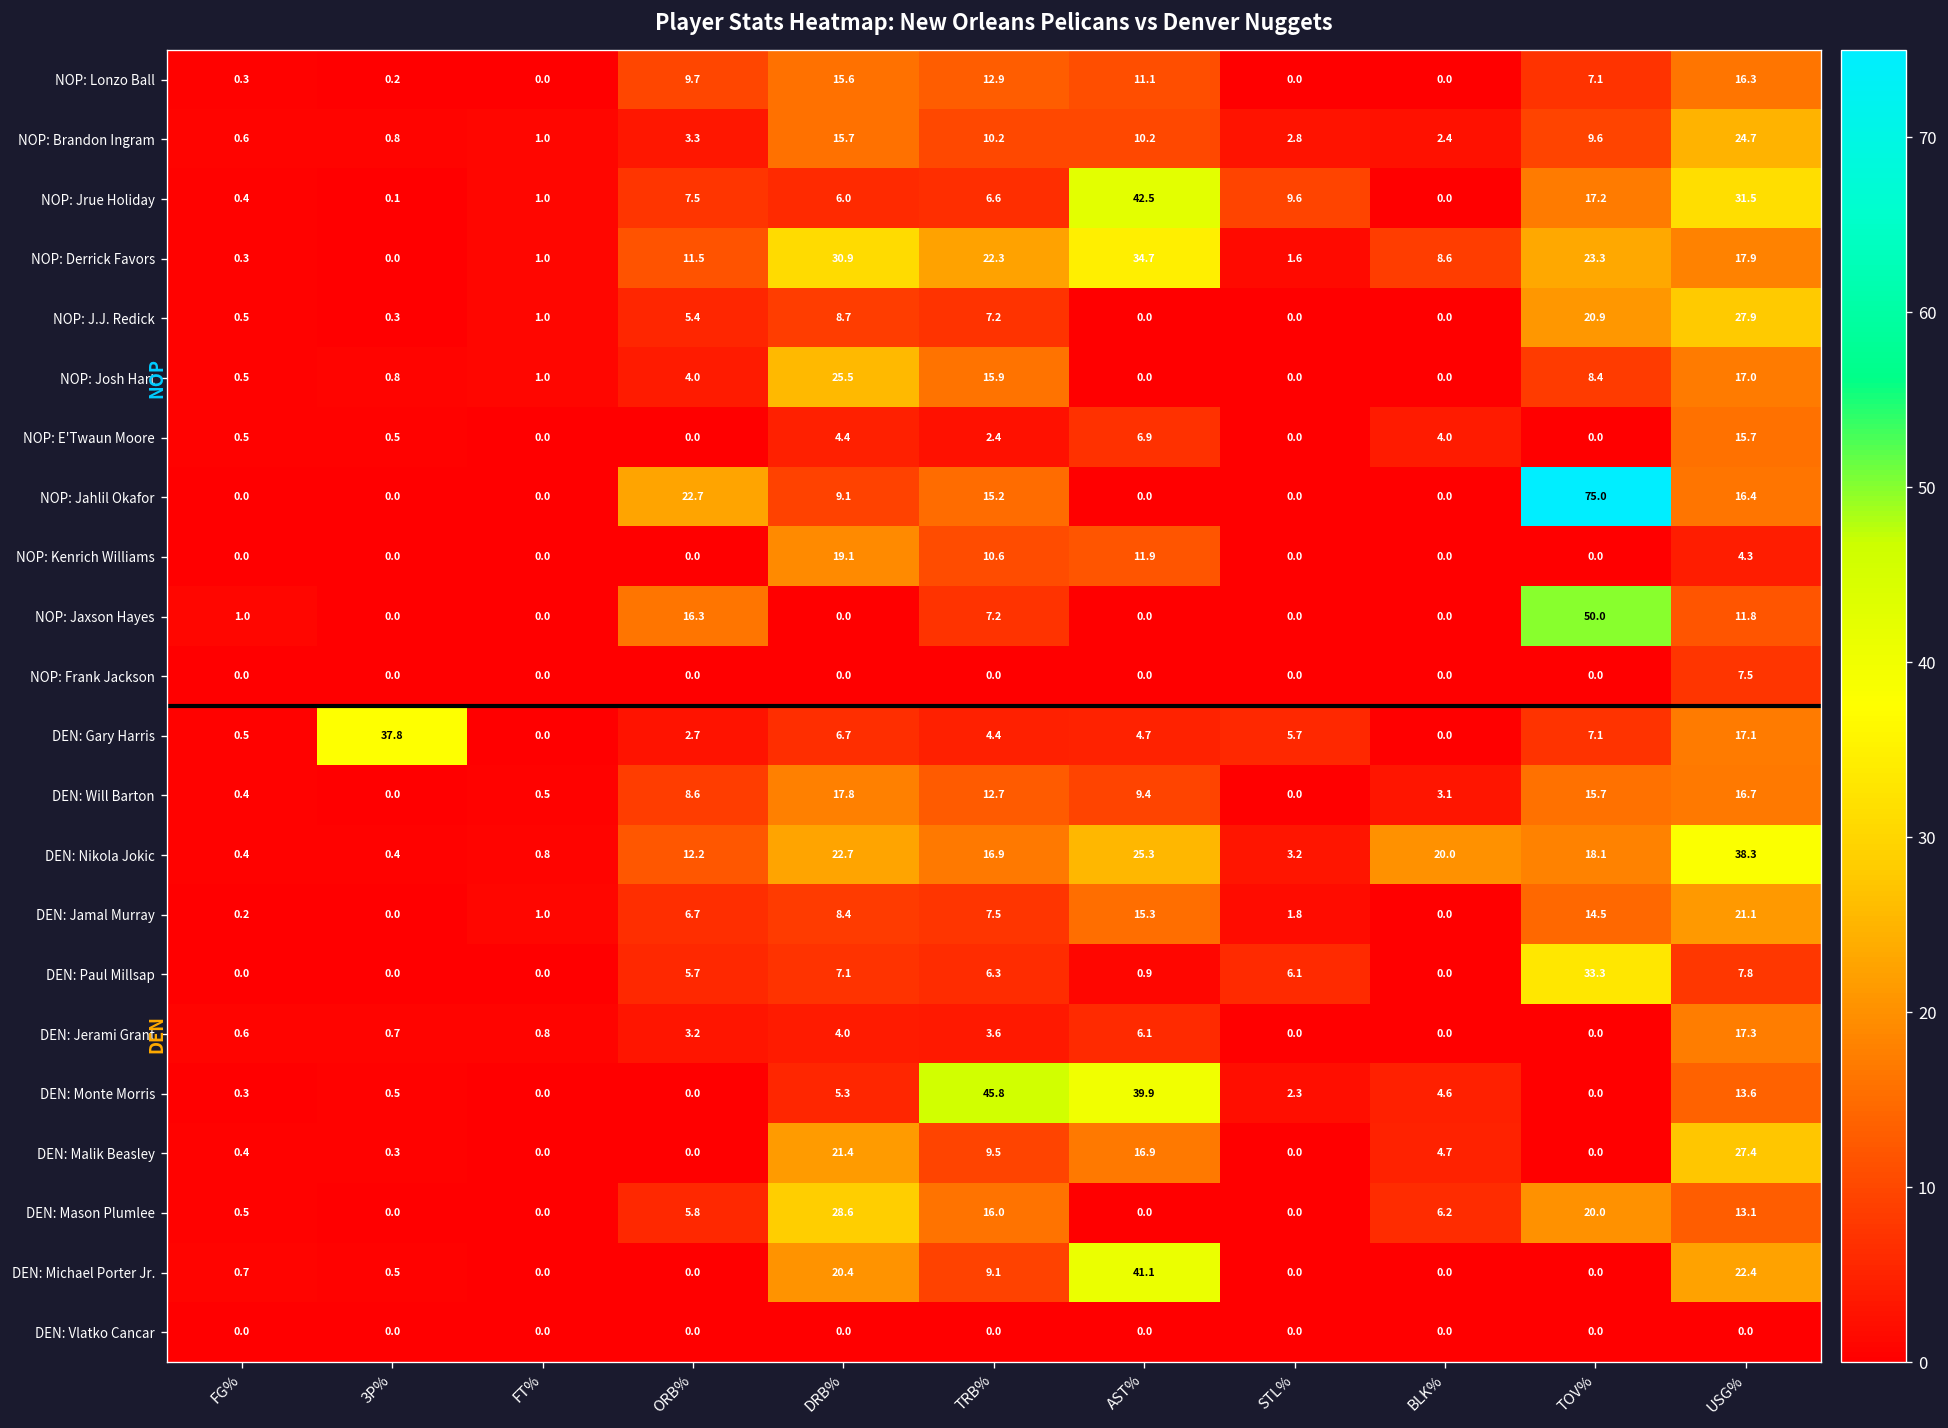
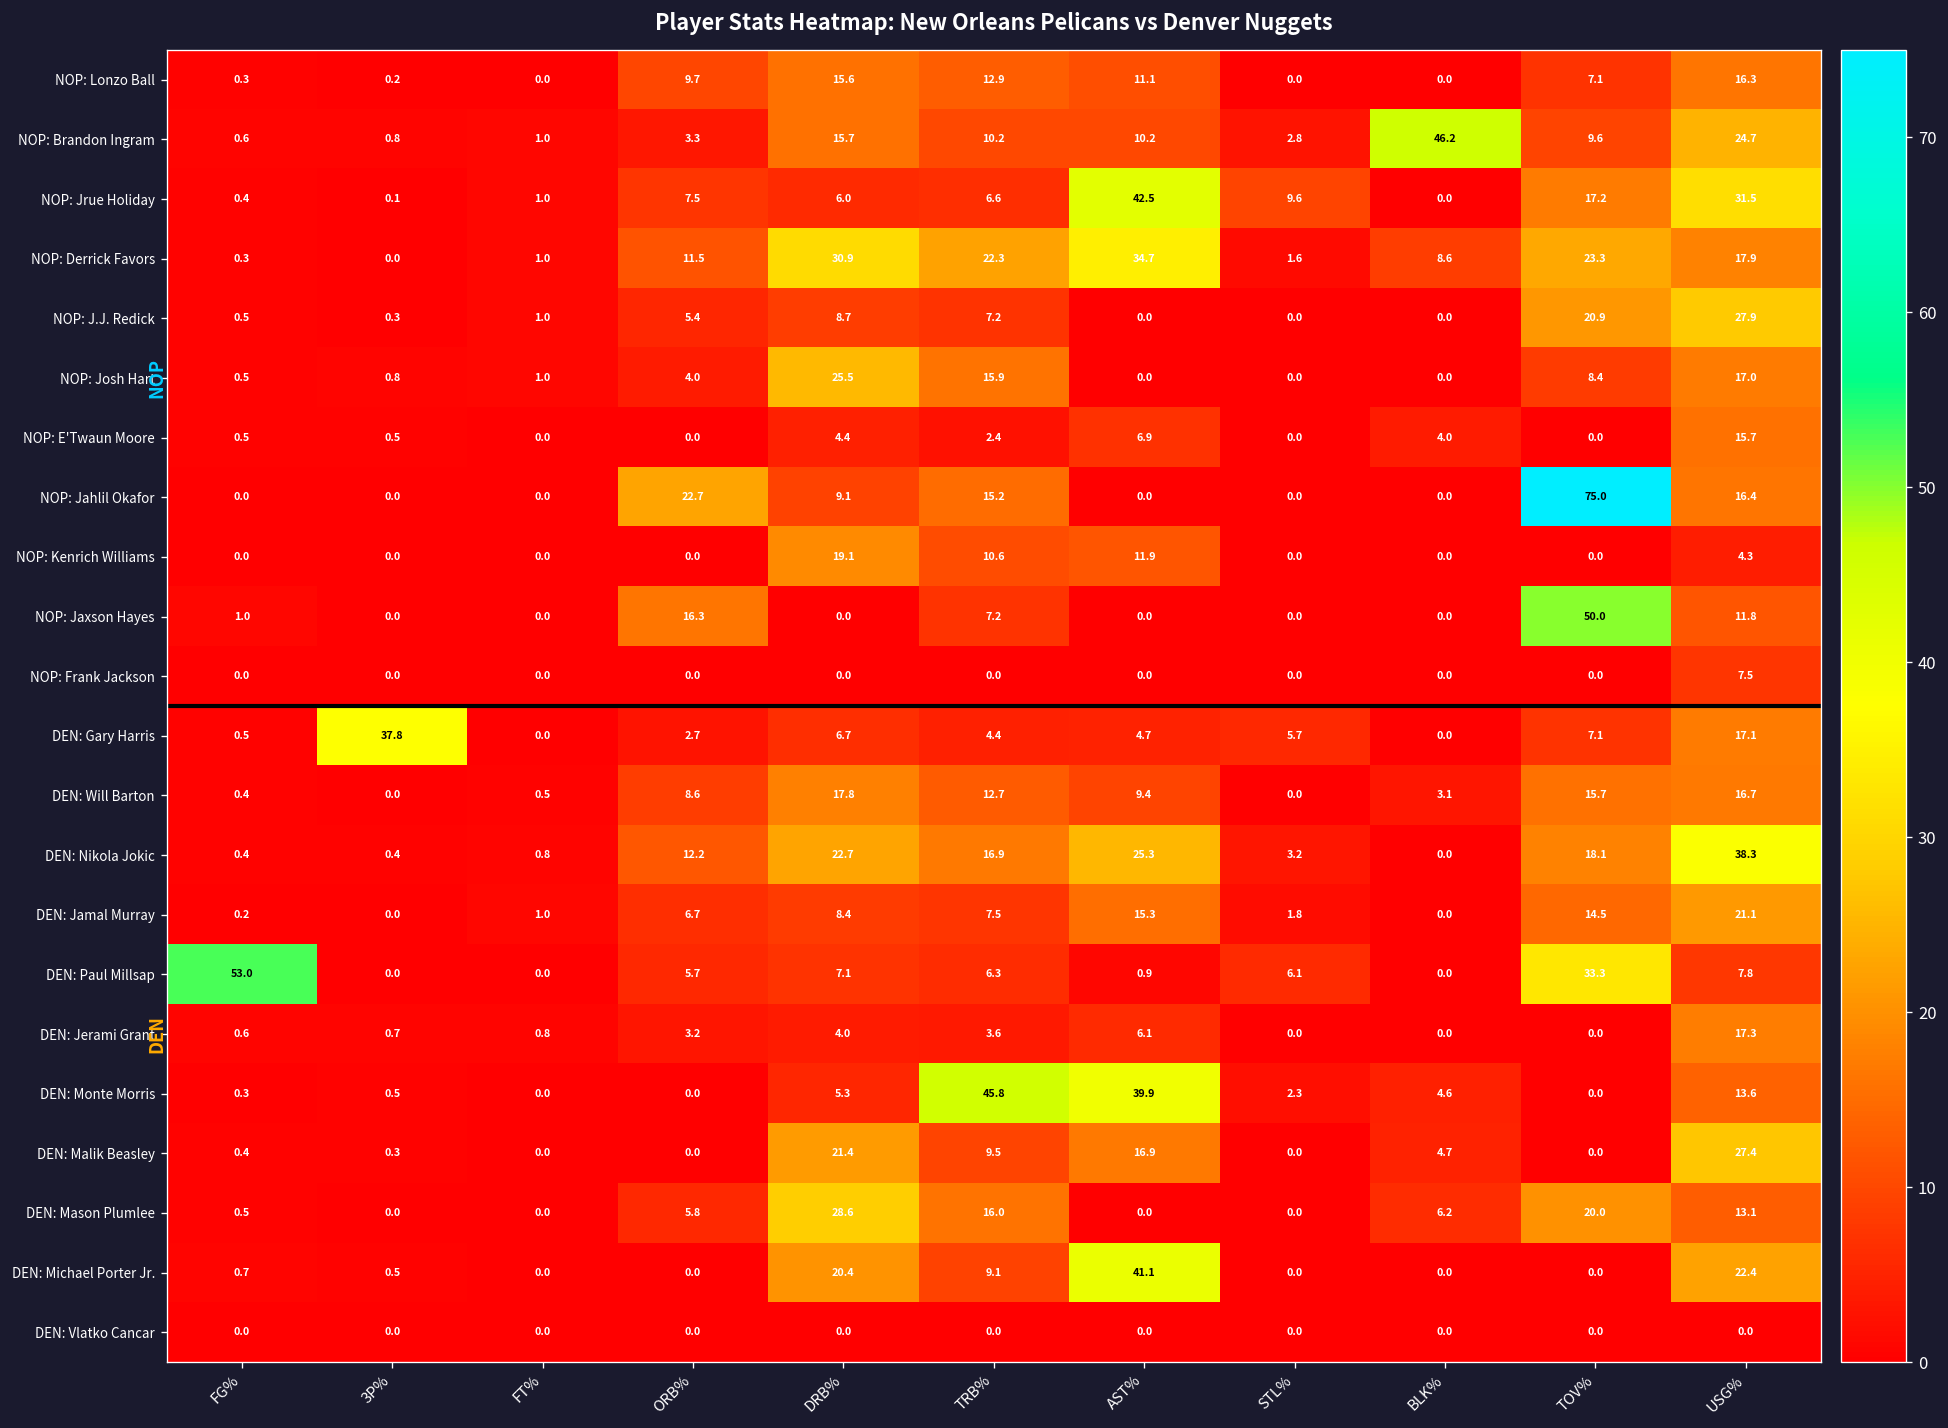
NOP: Brandon Ingram, BLK%: 2.4 -> 46.2
DEN: Nikola Jokic, BLK%: 20.0 -> 0.0
DEN: Paul Millsap, FG%: 0.0 -> 53.0
